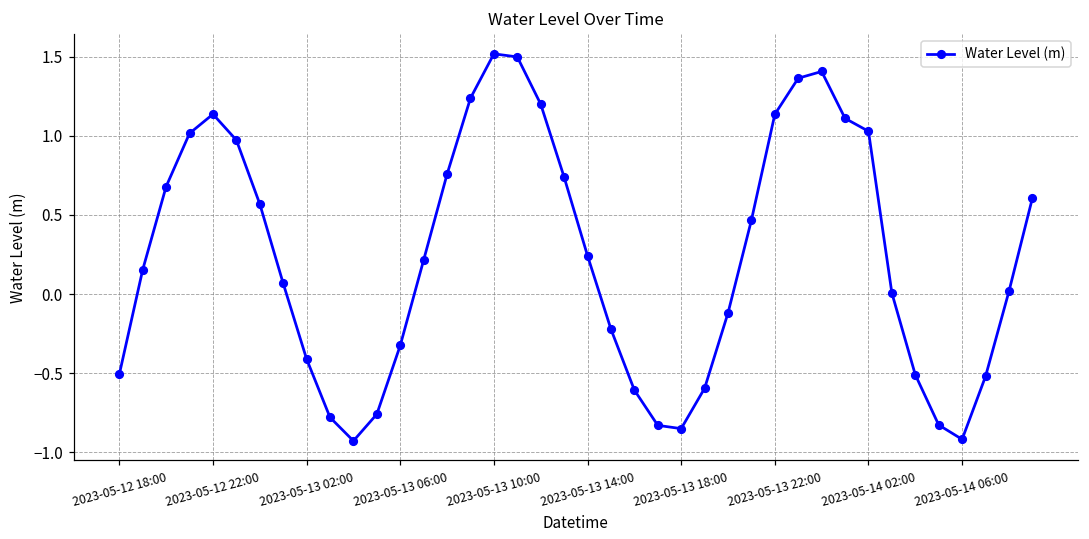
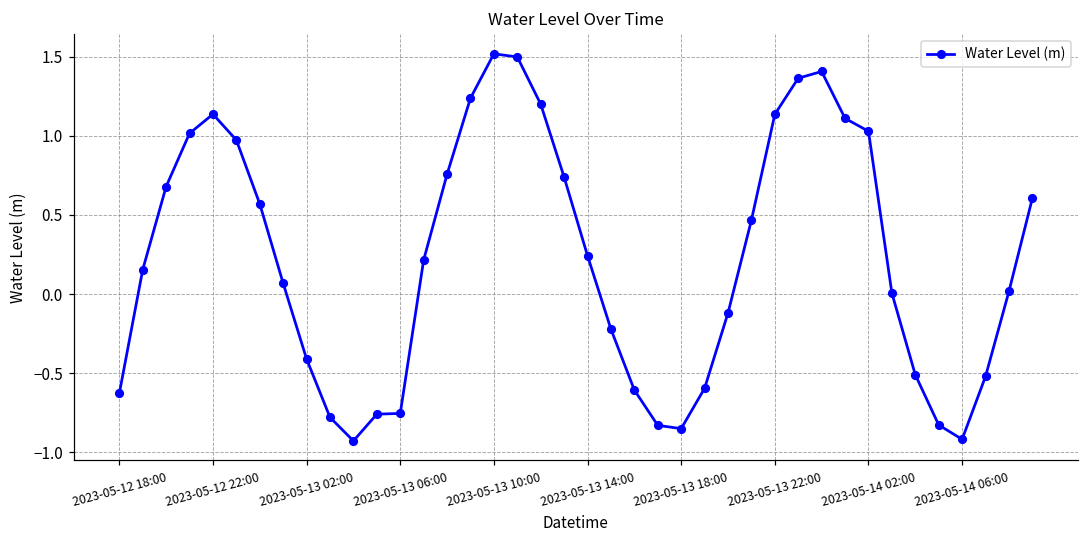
2023-05-12 18:00: -0.51 -> -0.63
2023-05-13 06:00: -0.32 -> -0.75
